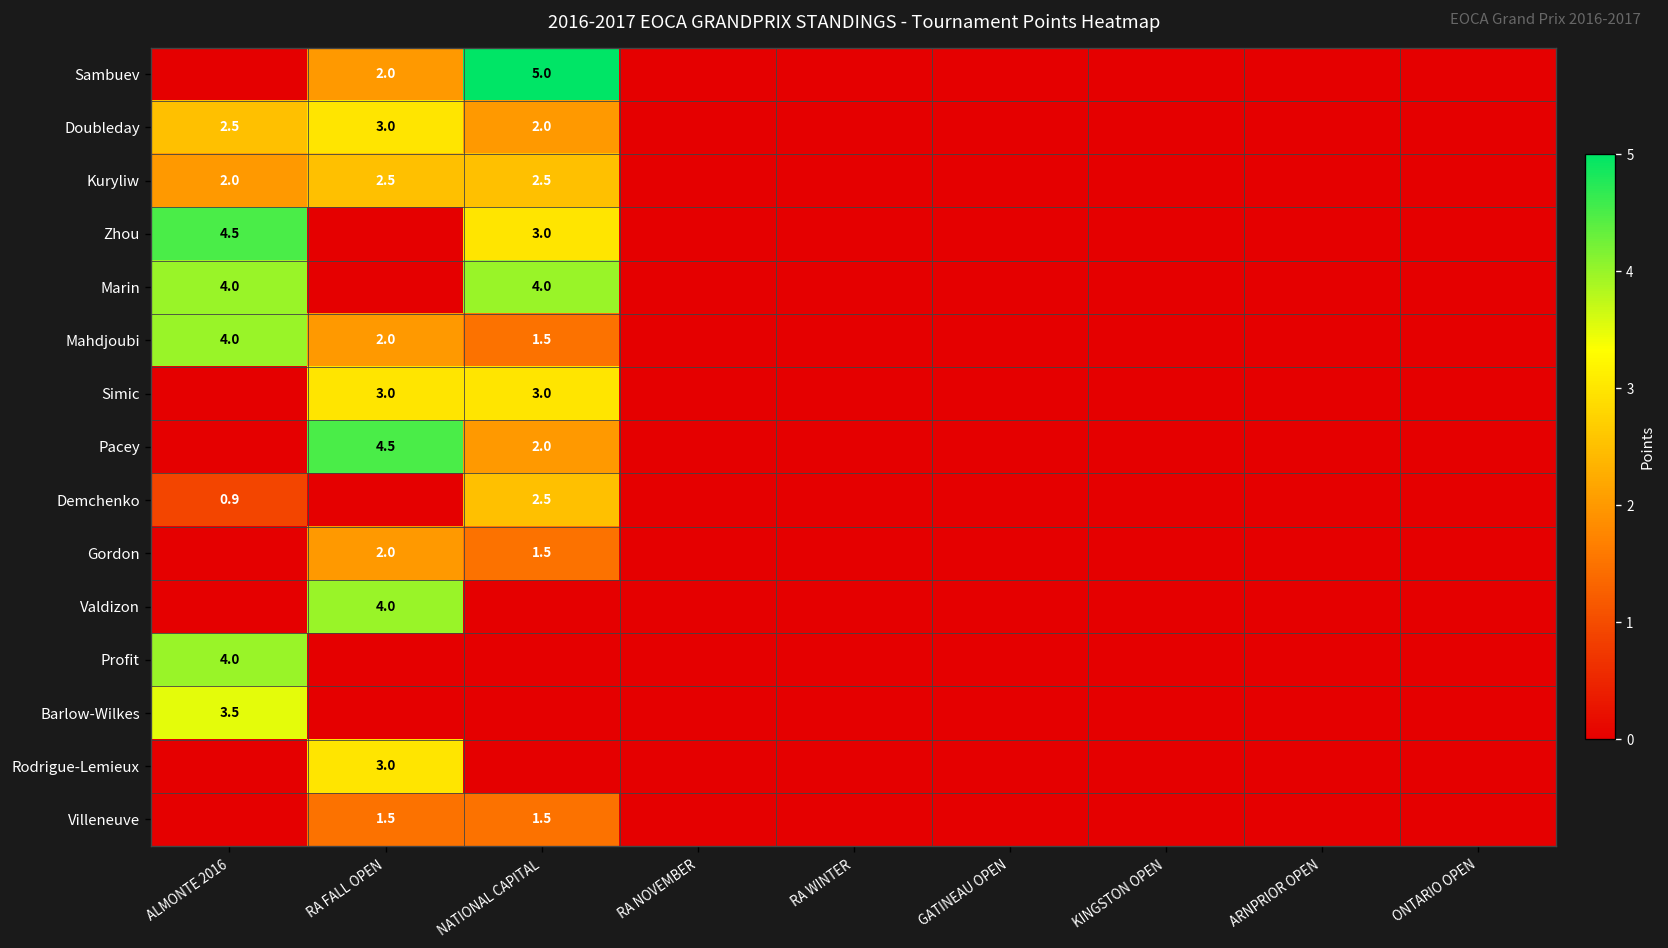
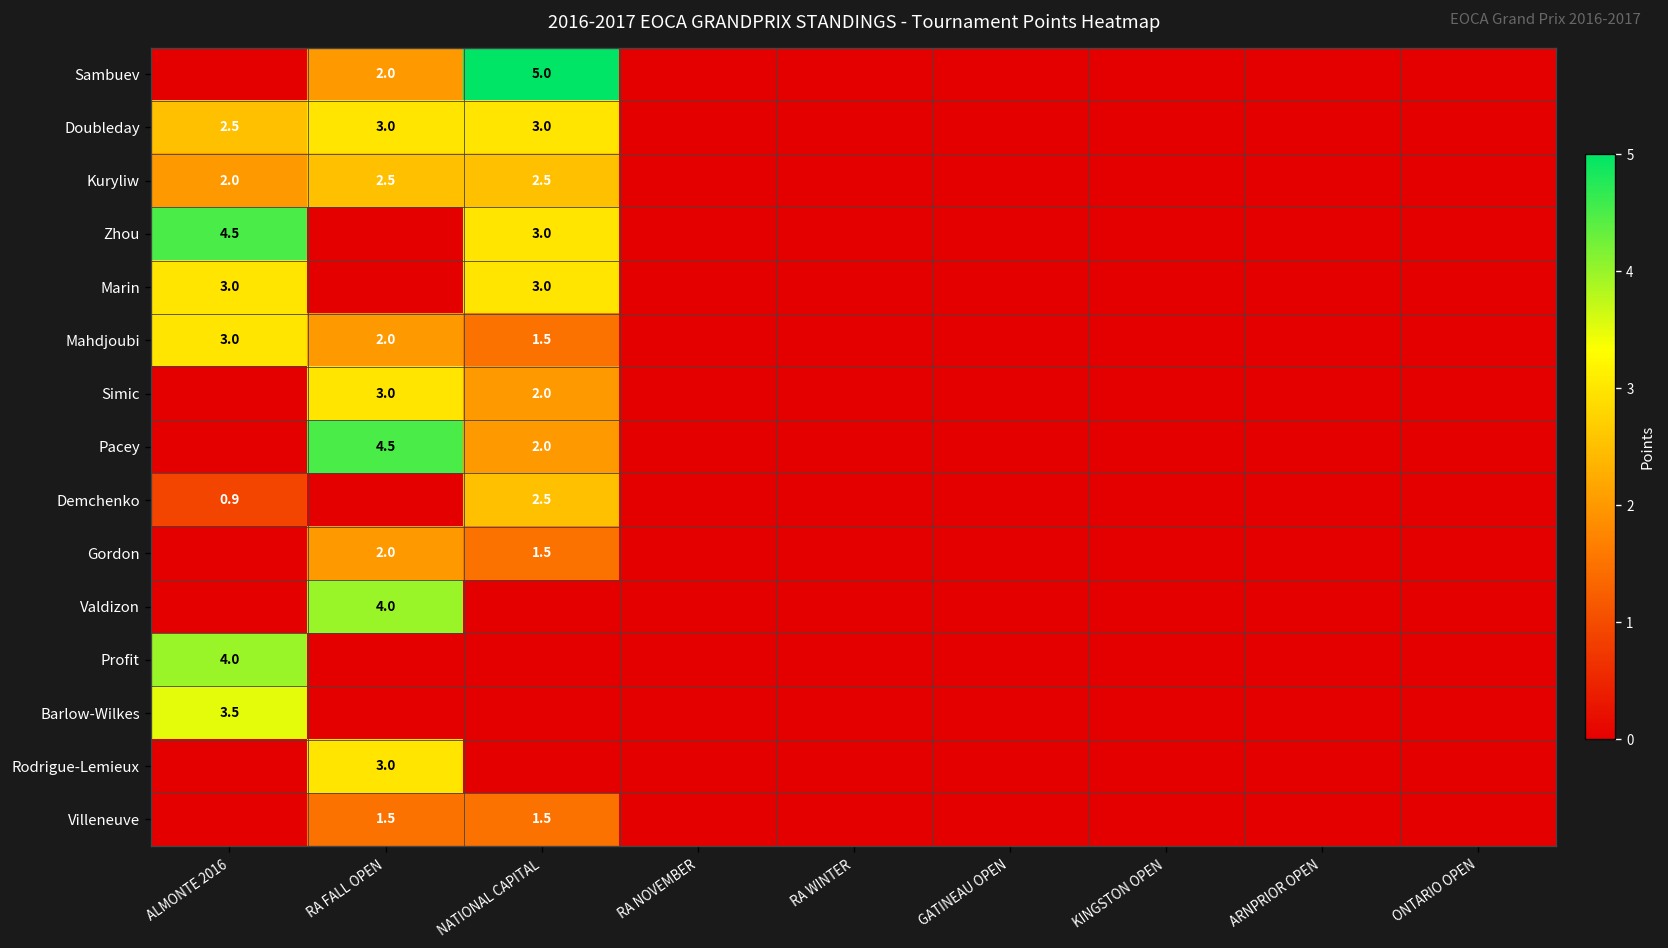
Doubleday, NATIONAL CAPITAL: 2.0 -> 3.0
Marin, ALMONTE 2016: 4.0 -> 3.0
Marin, NATIONAL CAPITAL: 4.0 -> 3.0
Mahdjoubi, ALMONTE 2016: 4.0 -> 3.0
Simic, NATIONAL CAPITAL: 3.0 -> 2.0
